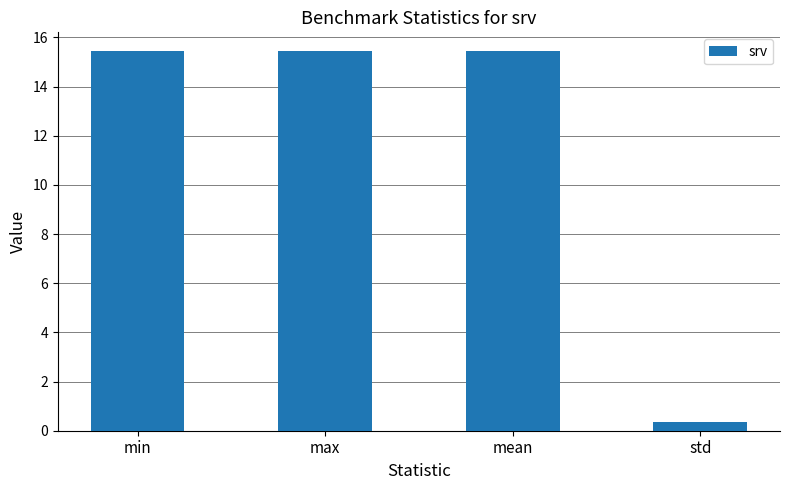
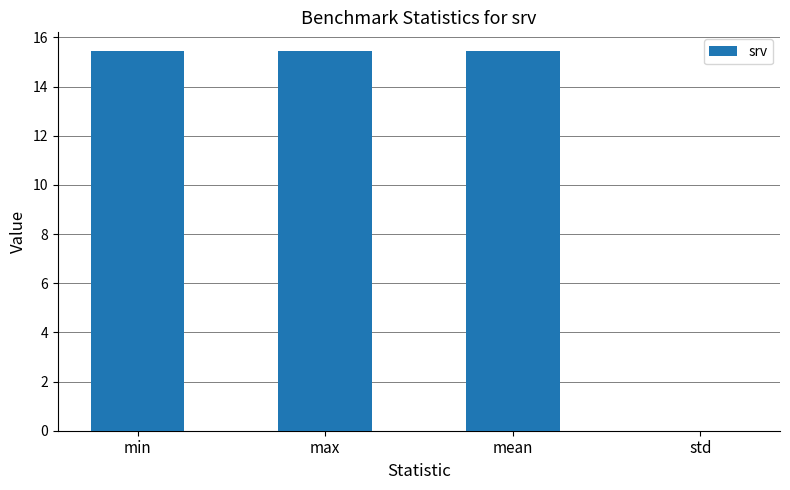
std: 0.3 -> 0.0
